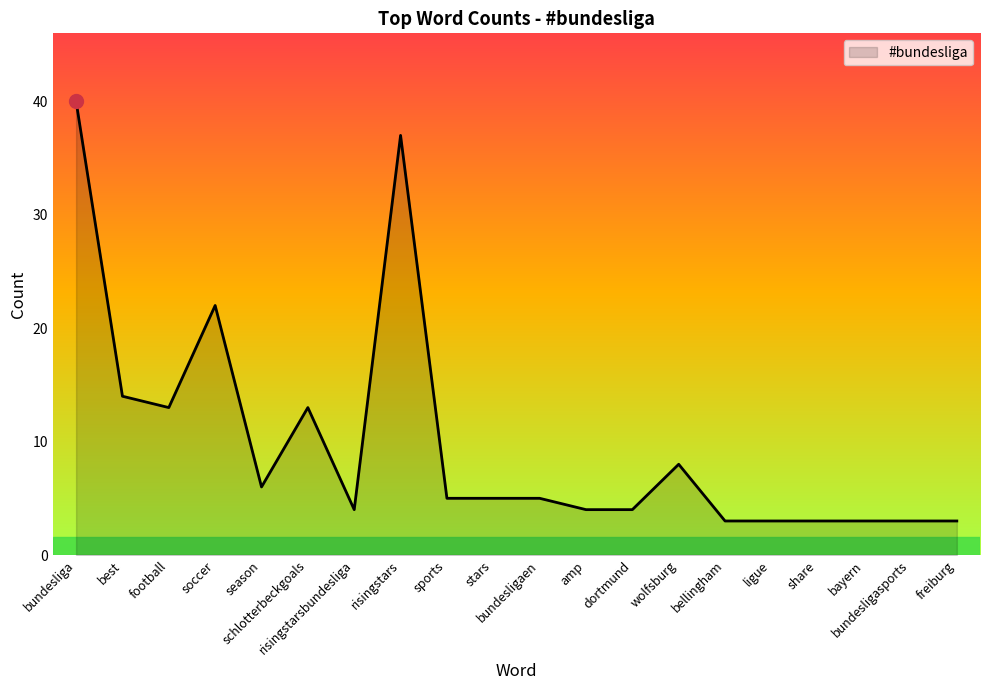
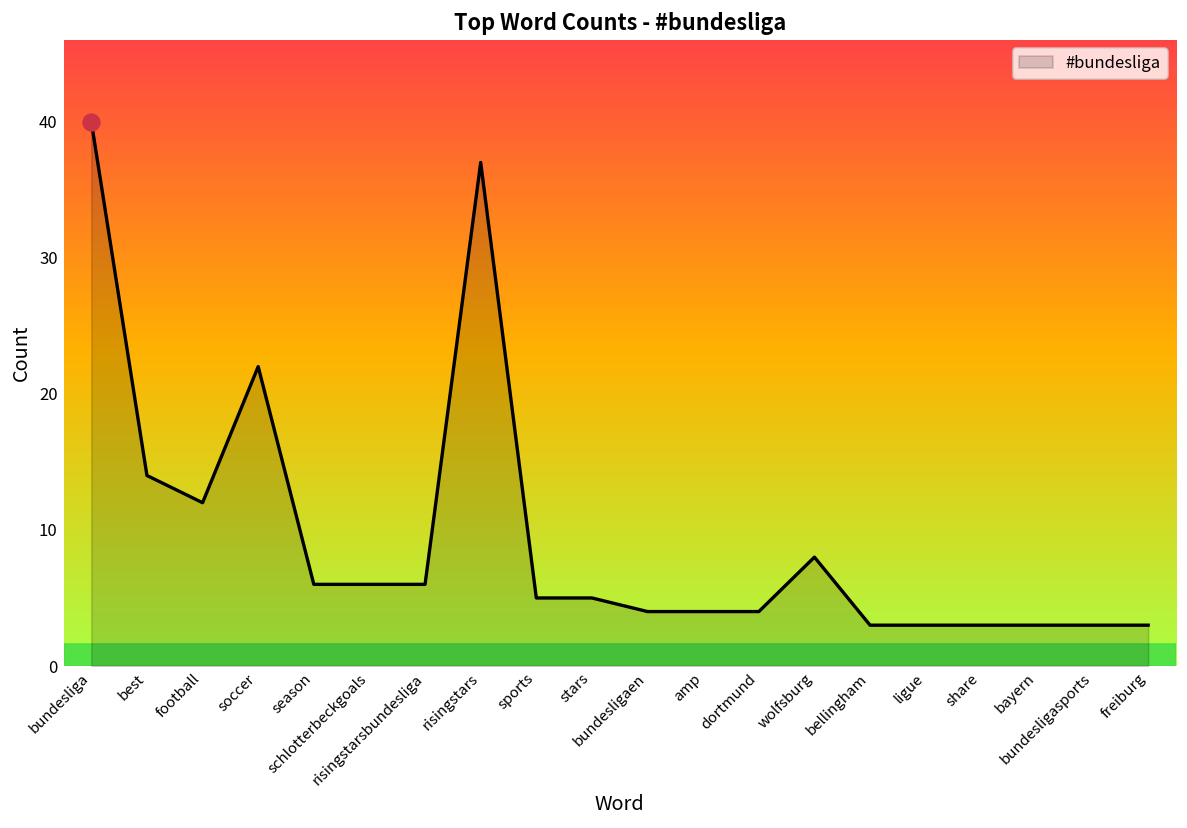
#bundesliga, football: 13 -> 12
#bundesliga, schlotterbeckgoals: 13 -> 6
#bundesliga, risingstarsbundesliga: 4 -> 6
#bundesliga, bundesligaen: 5 -> 4
